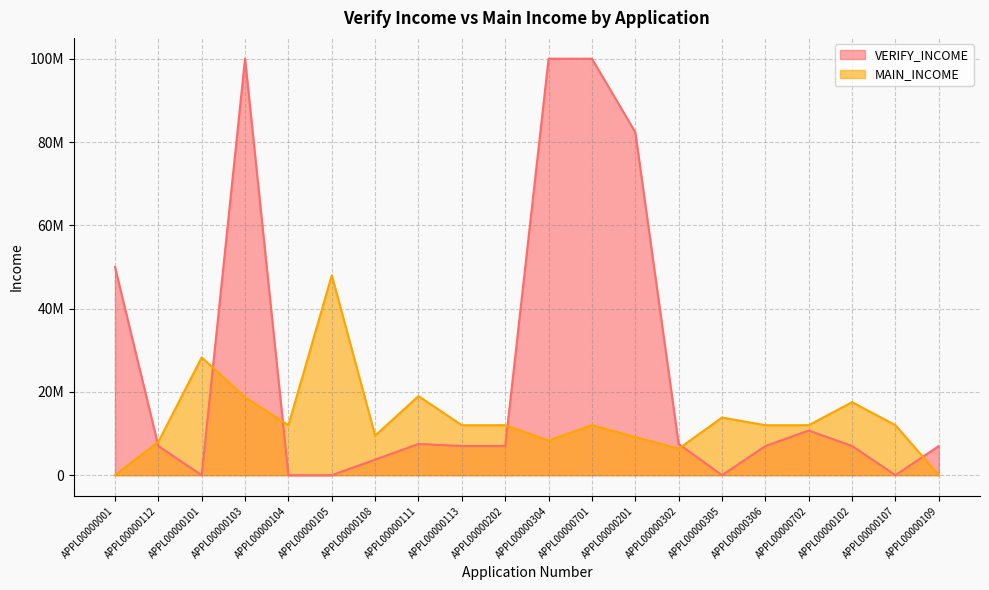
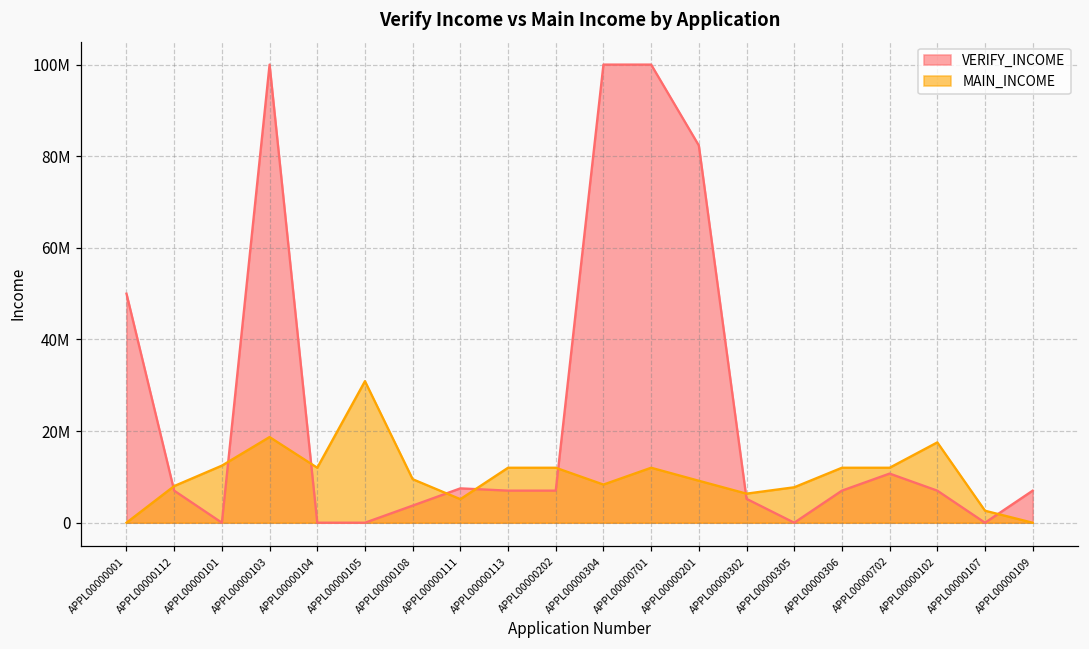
MAIN_INCOME, APPL00000101: 28000000 -> 12000000
MAIN_INCOME, APPL00000105: 48000000 -> 31000000
MAIN_INCOME, APPL00000111: 19000000 -> 5000000
VERIFY_INCOME, APPL00000302: 8000000 -> 5000000
MAIN_INCOME, APPL00000305: 14000000 -> 8000000
MAIN_INCOME, APPL00000107: 12000000 -> 3000000
